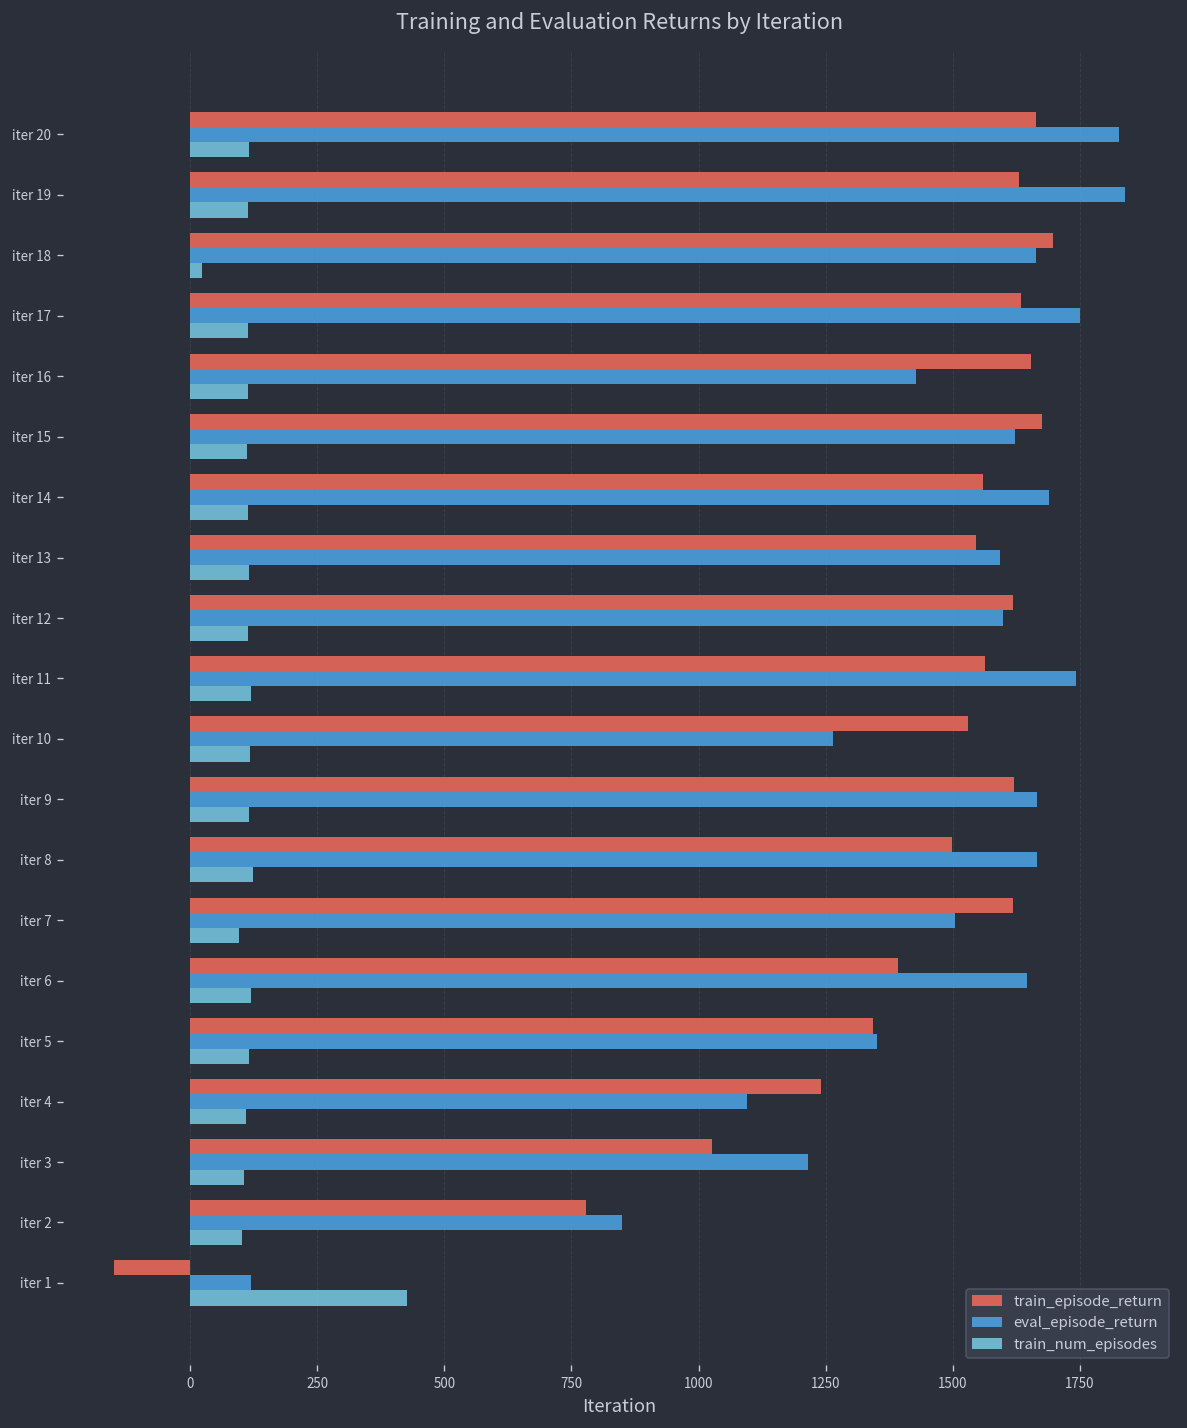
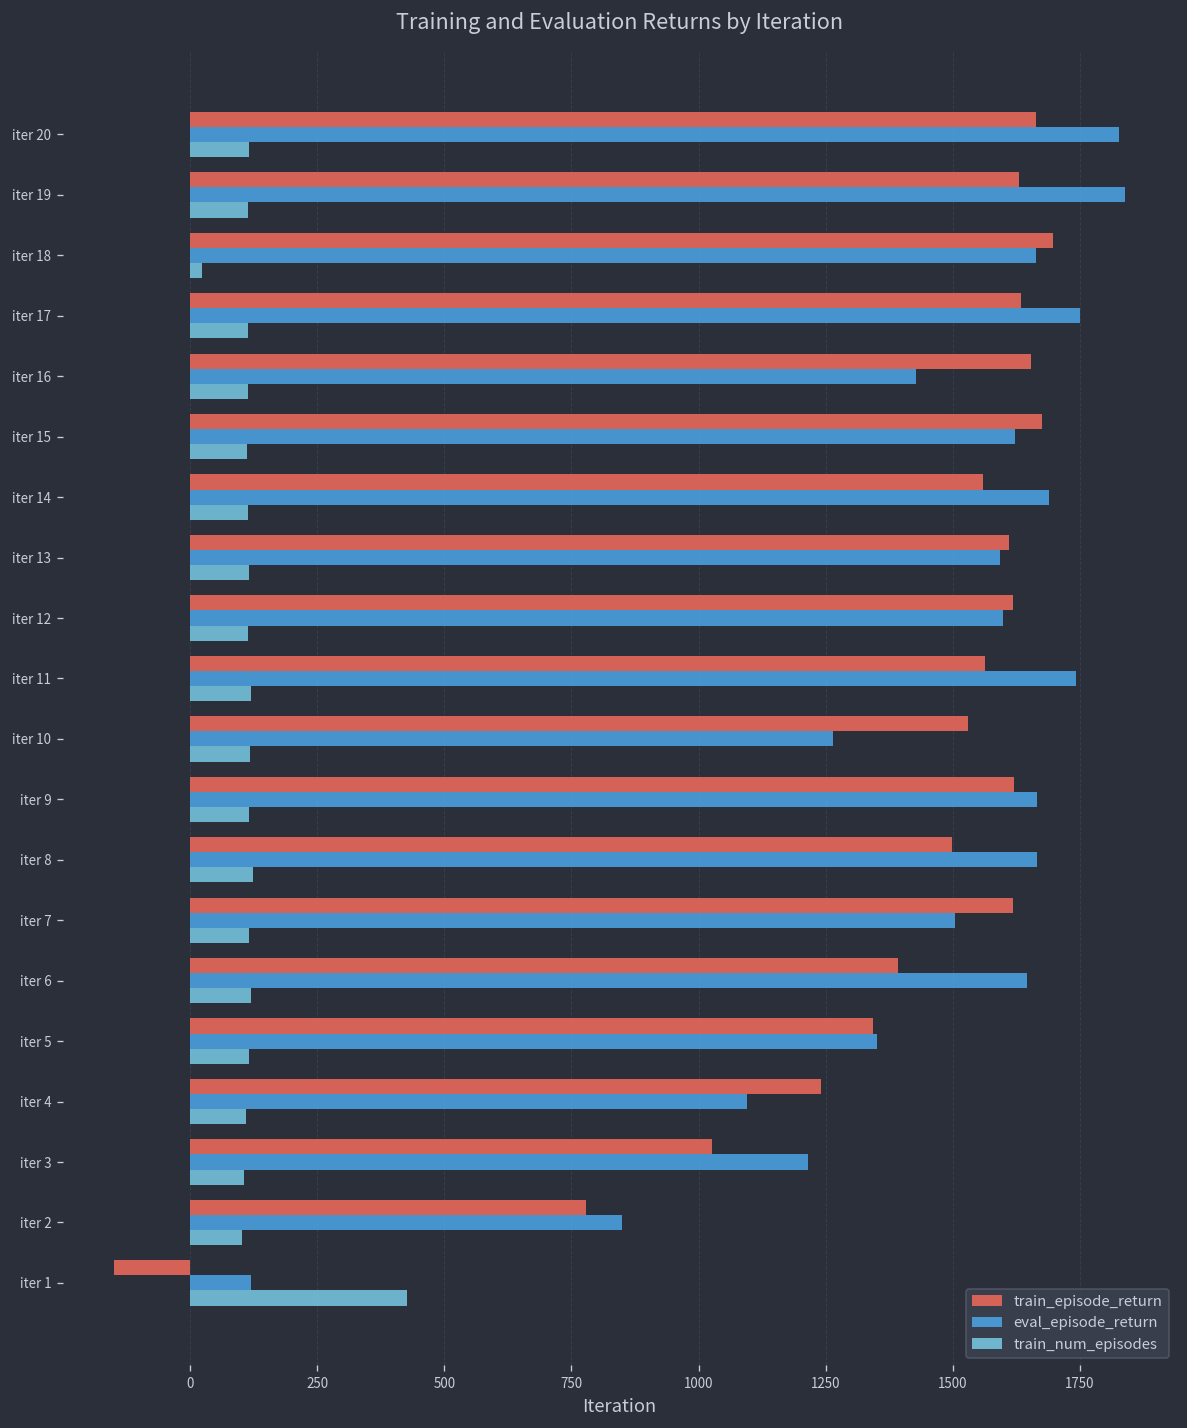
train_episode_return, iter 13: 1540 -> 1610
train_num_episodes, iter 7: 100 -> 120
